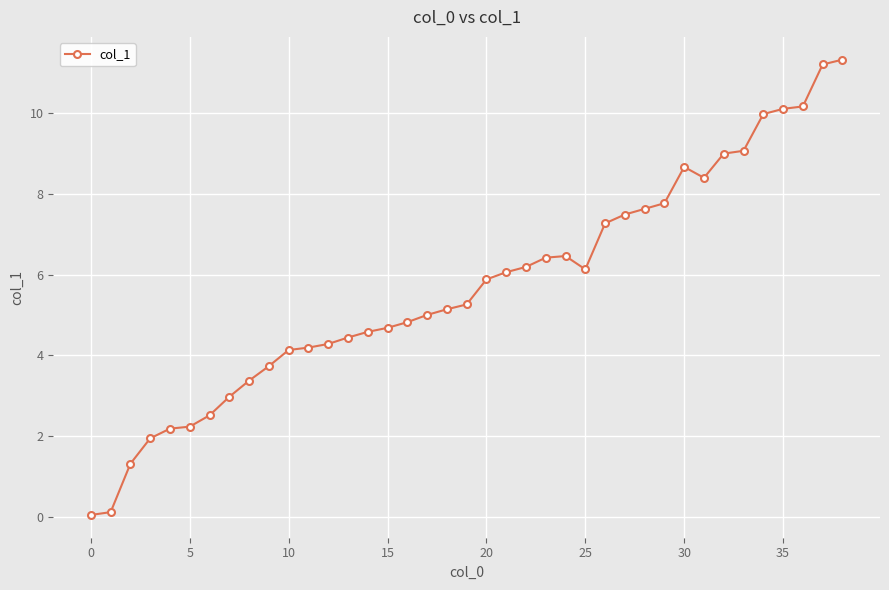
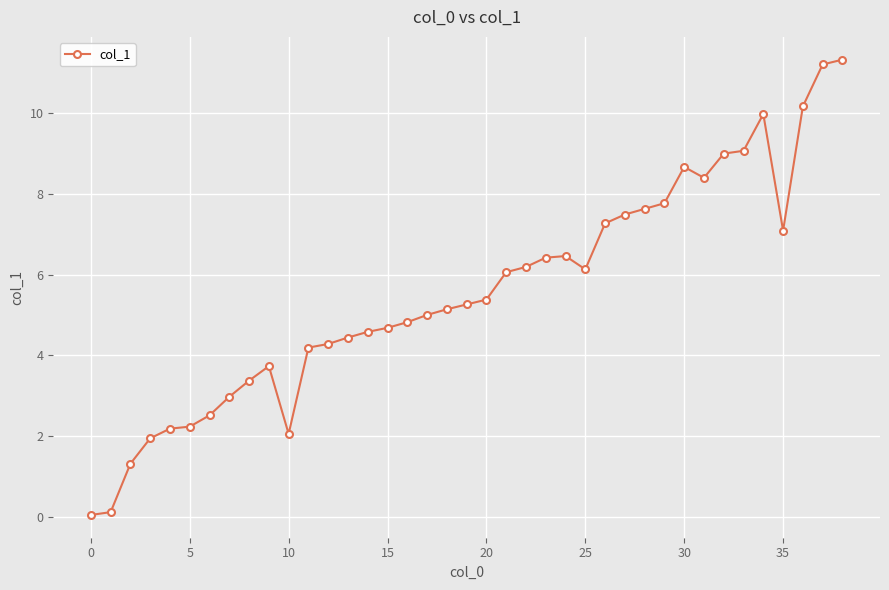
10: 4.1 -> 2.1
20: 5.9 -> 5.4
35: 10.1 -> 7.1
